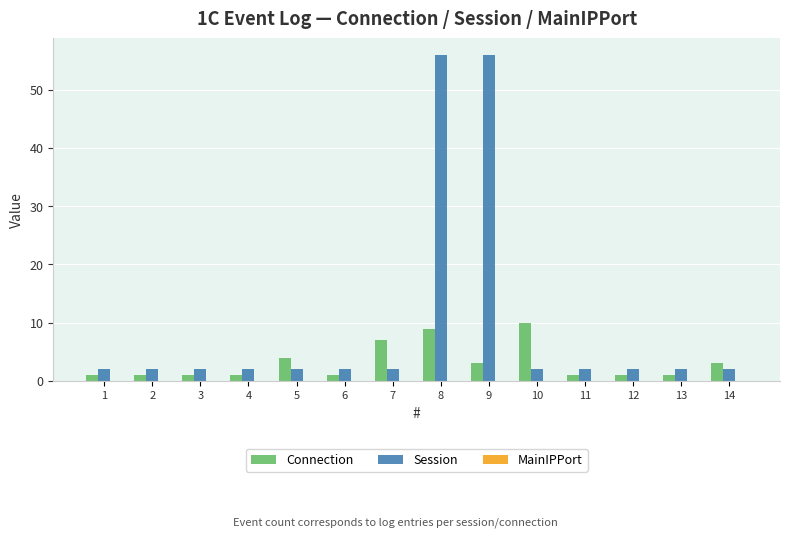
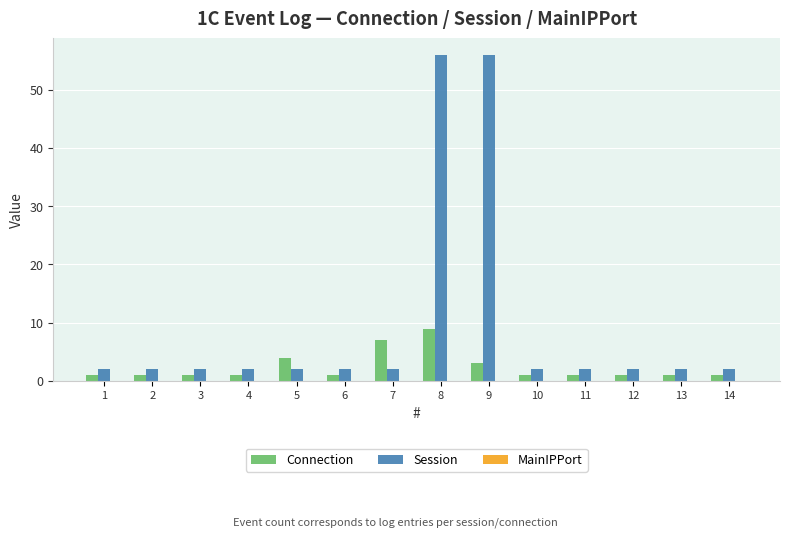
Connection, 10: 10 -> 1
Connection, 14: 3 -> 1
